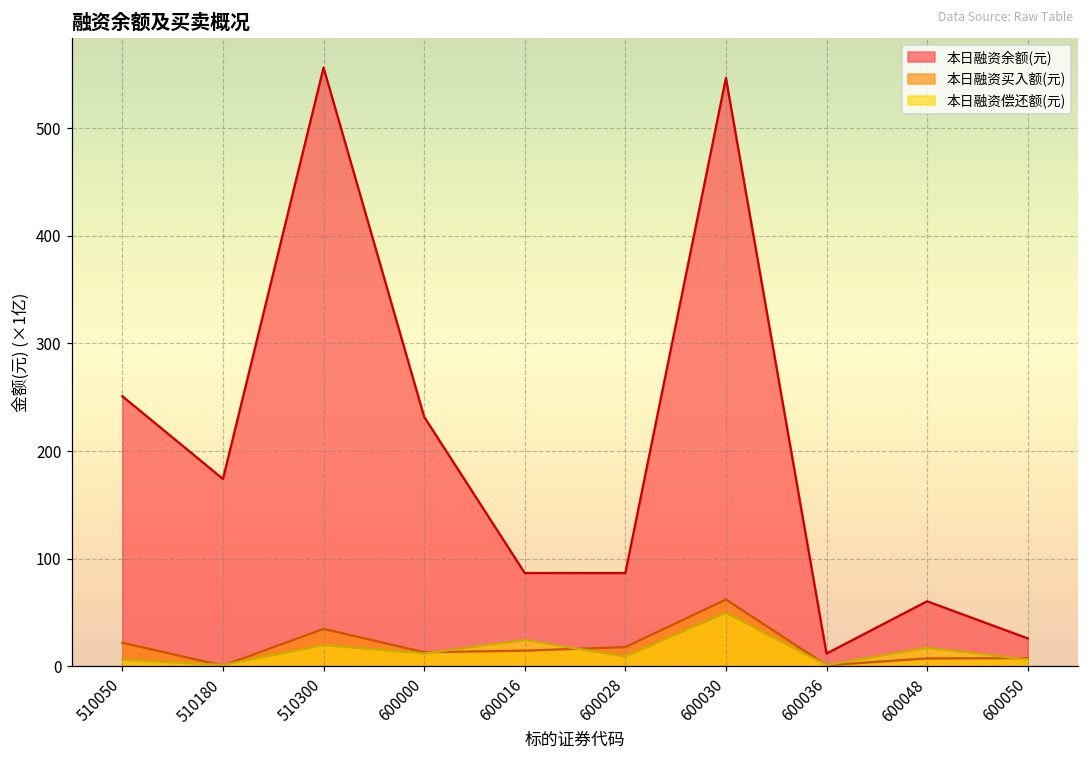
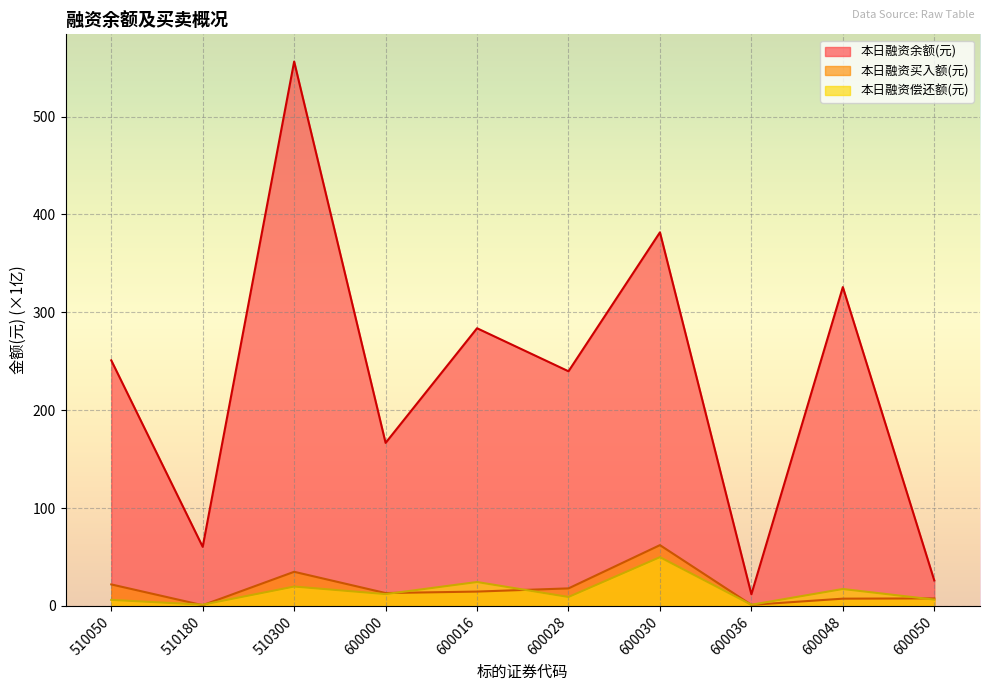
本日融资余额(元), 510180: 170 -> 60
本日融资余额(元), 600000: 230 -> 170
本日融资余额(元), 600016: 90 -> 280
本日融资余额(元), 600028: 90 -> 240
本日融资余额(元), 600030: 550 -> 380
本日融资余额(元), 600048: 60 -> 330
